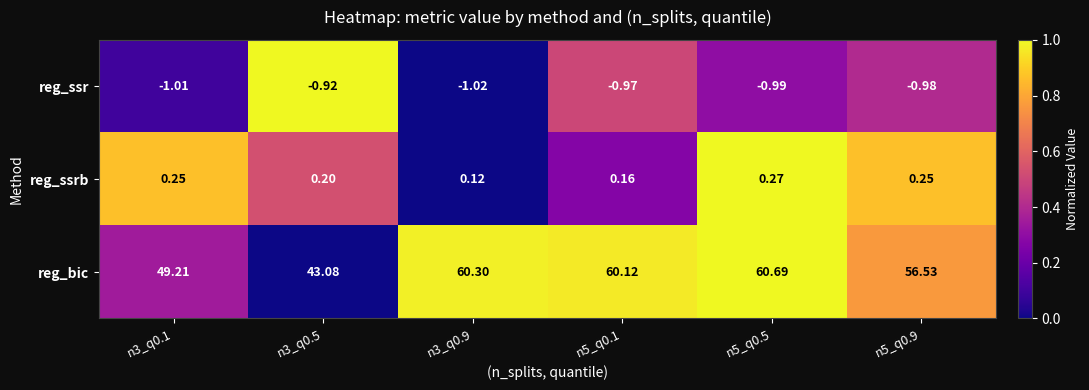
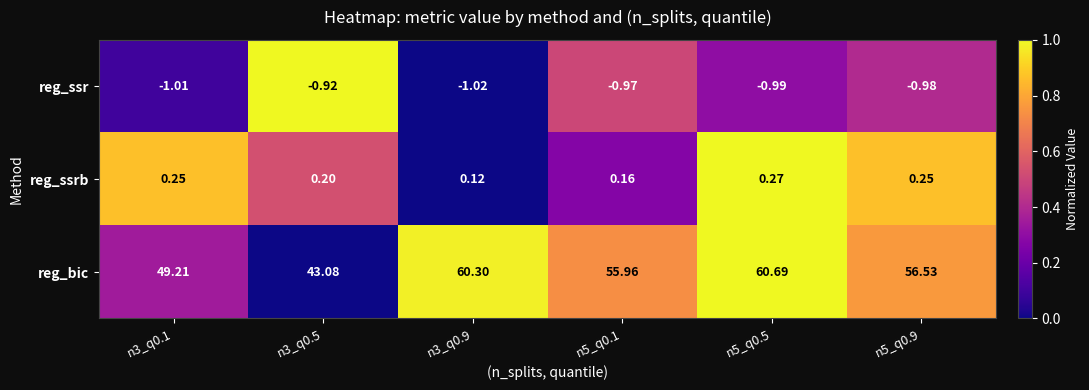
reg_bic, n5_q0.1: 60.12 -> 55.96
